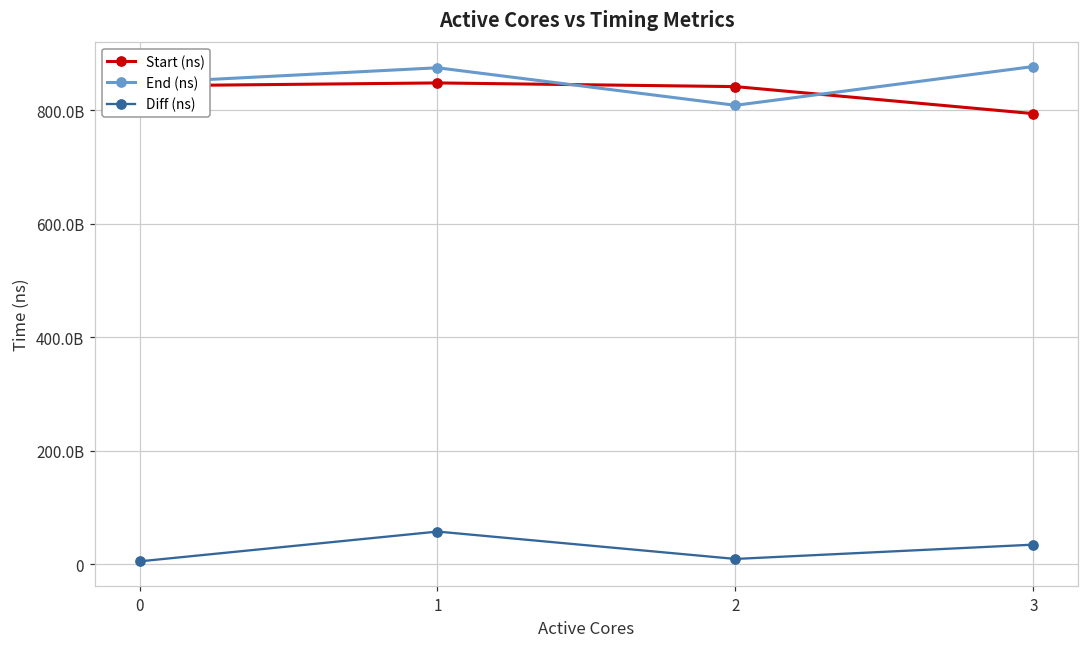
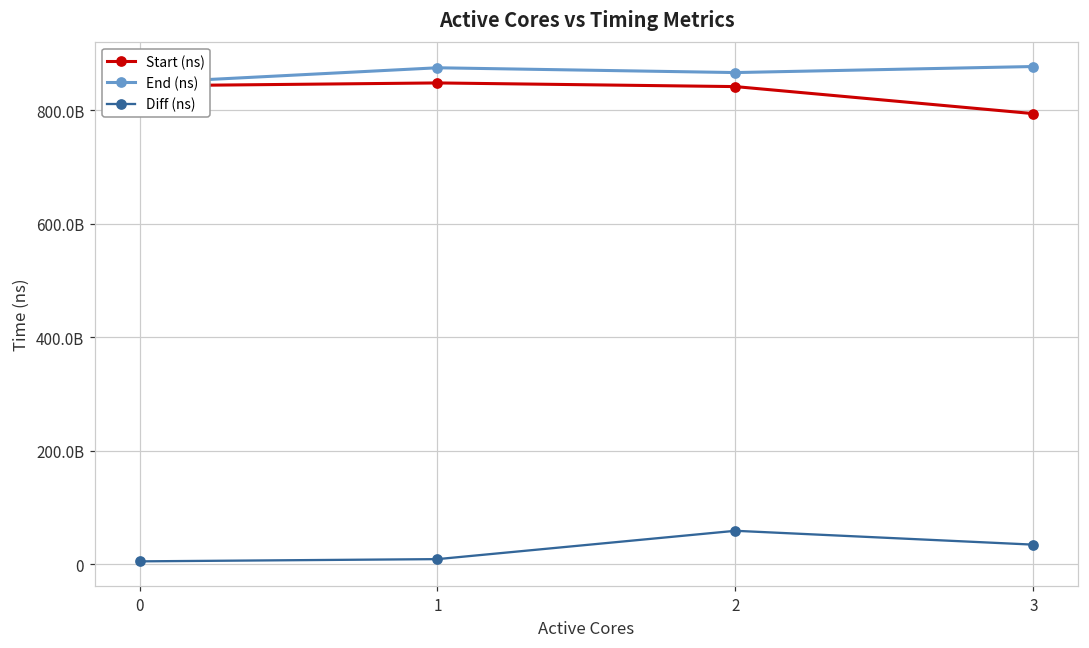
Diff (ns), 1: 60000000000 -> 10000000000
End (ns), 2: 810000000000 -> 870000000000
Diff (ns), 2: 10000000000 -> 60000000000
